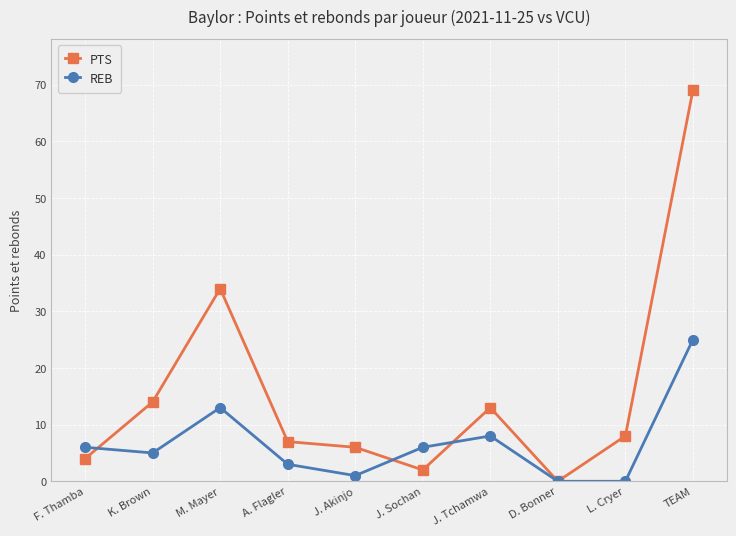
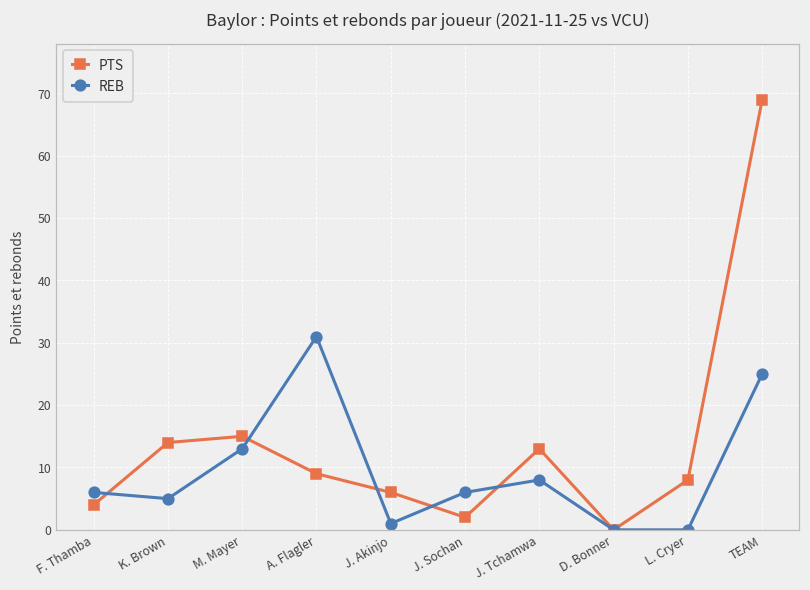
PTS, M. Mayer: 34 -> 15
PTS, A. Flagler: 7 -> 9
REB, A. Flagler: 3 -> 31
